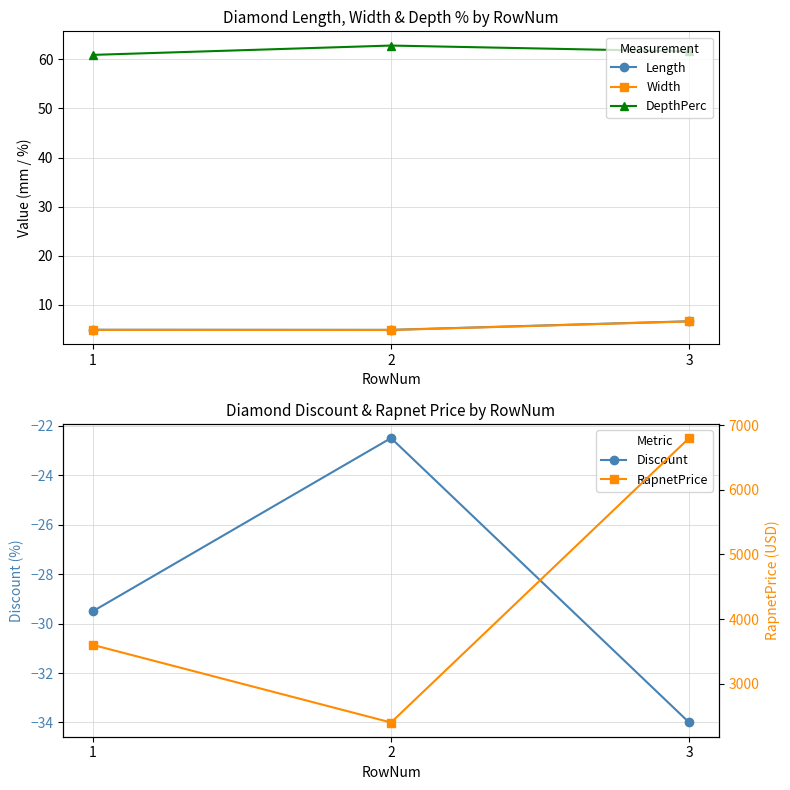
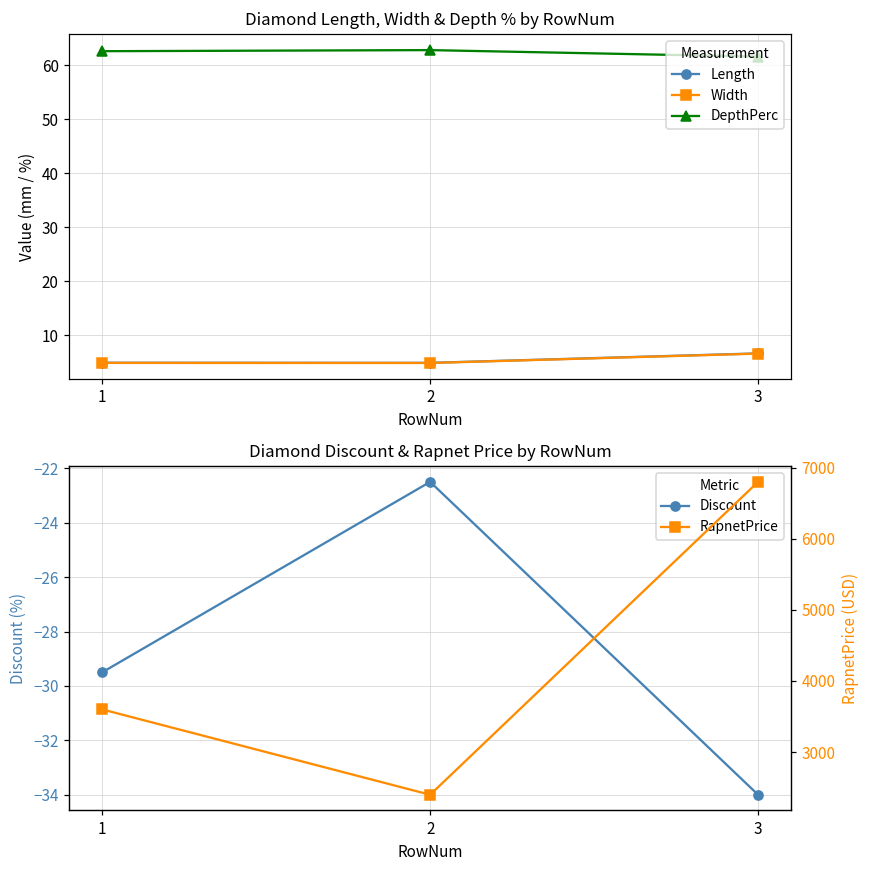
Diamond Length, Width & Depth % by RowNum, DepthPerc, 1: 61 -> 63
